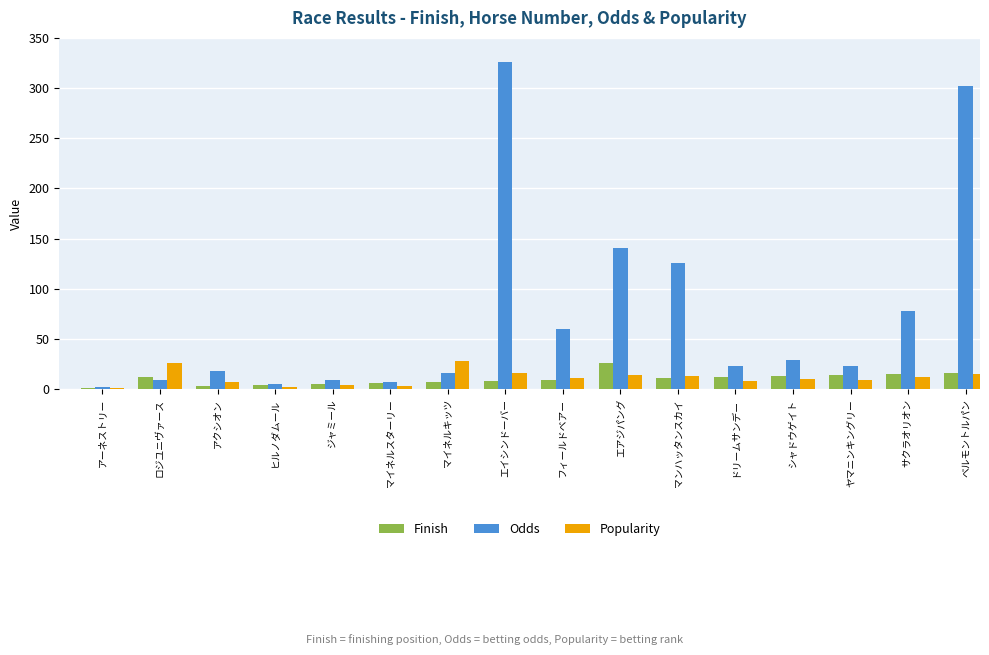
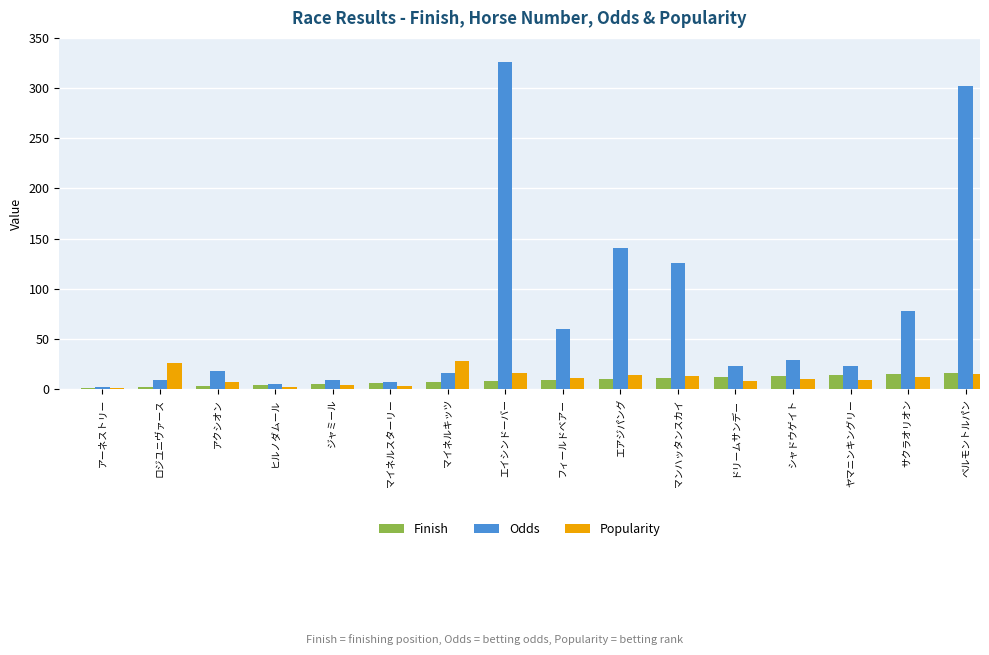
Finish, ロジユニヴァース: 12 -> 2
Finish, エアジパング: 26 -> 10
